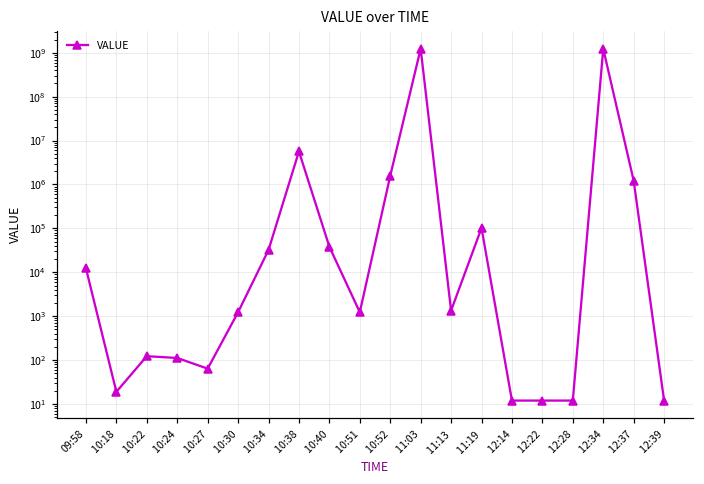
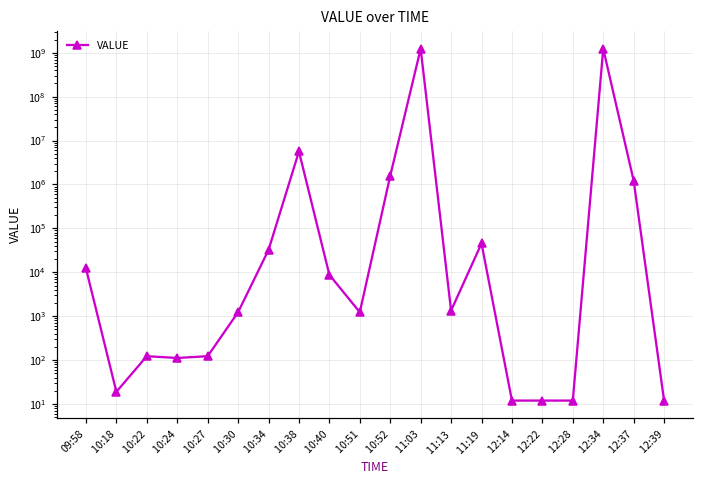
10:27: 60 -> 120
10:40: 40000 -> 9000
11:19: 100000 -> 50000
